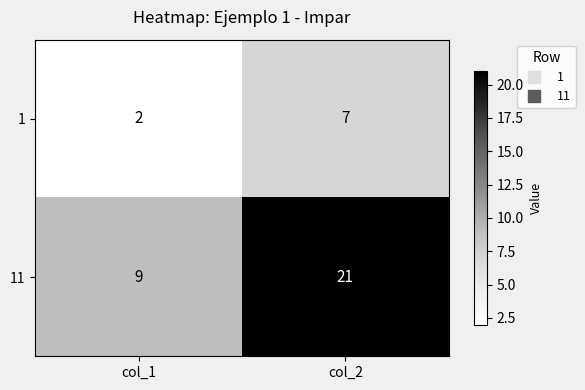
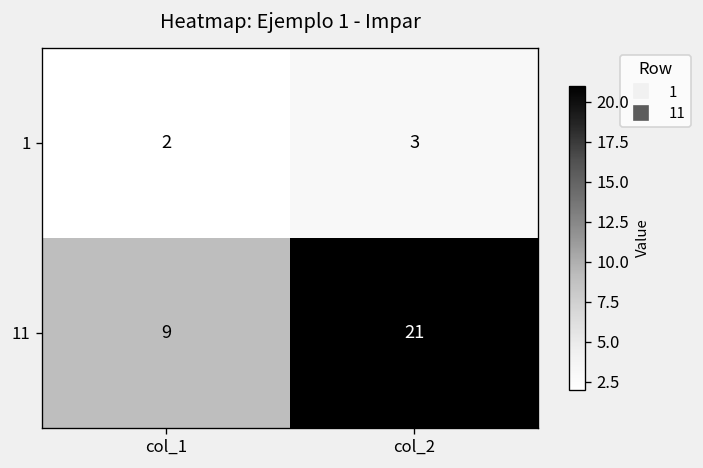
1, col_2: 7 -> 3
